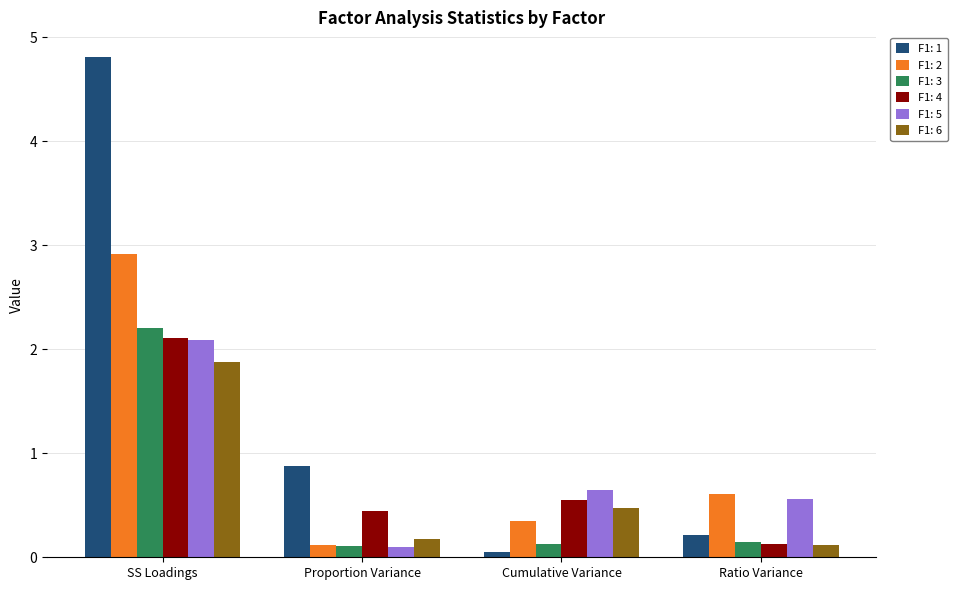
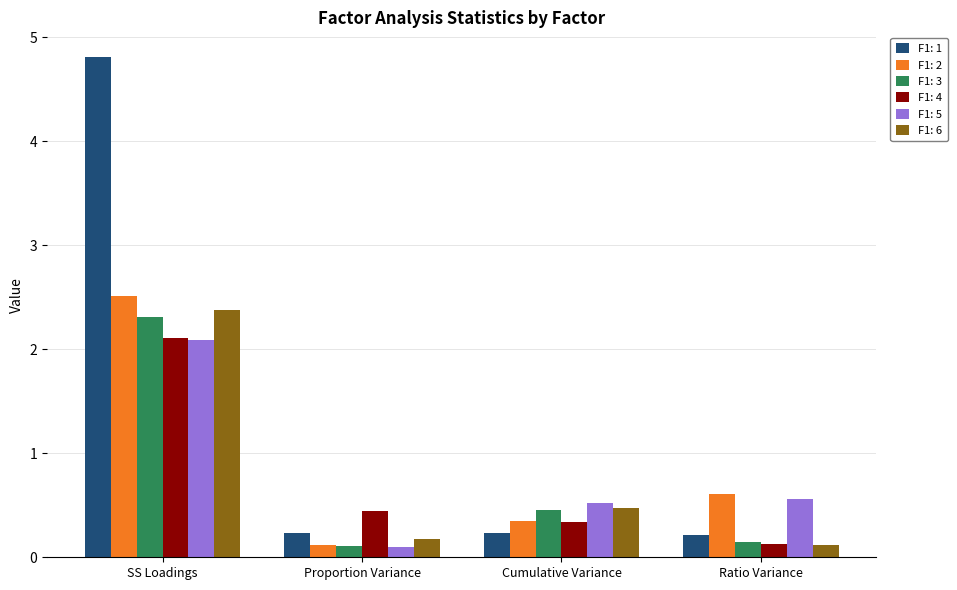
F1: 2, SS Loadings: 2.92 -> 2.51
F1: 3, SS Loadings: 2.20 -> 2.31
F1: 6, SS Loadings: 1.88 -> 2.38
F1: 1, Proportion Variance: 0.87 -> 0.23
F1: 1, Cumulative Variance: 0.05 -> 0.23
F1: 3, Cumulative Variance: 0.13 -> 0.45
F1: 4, Cumulative Variance: 0.55 -> 0.34
F1: 5, Cumulative Variance: 0.64 -> 0.52
